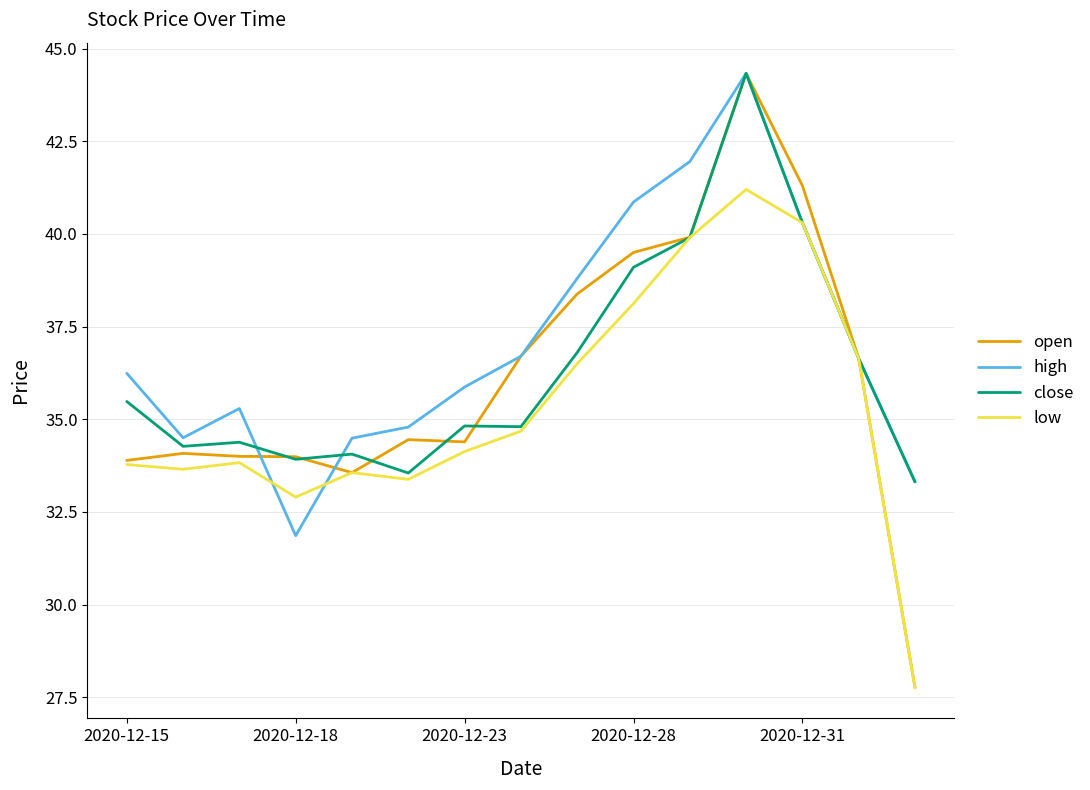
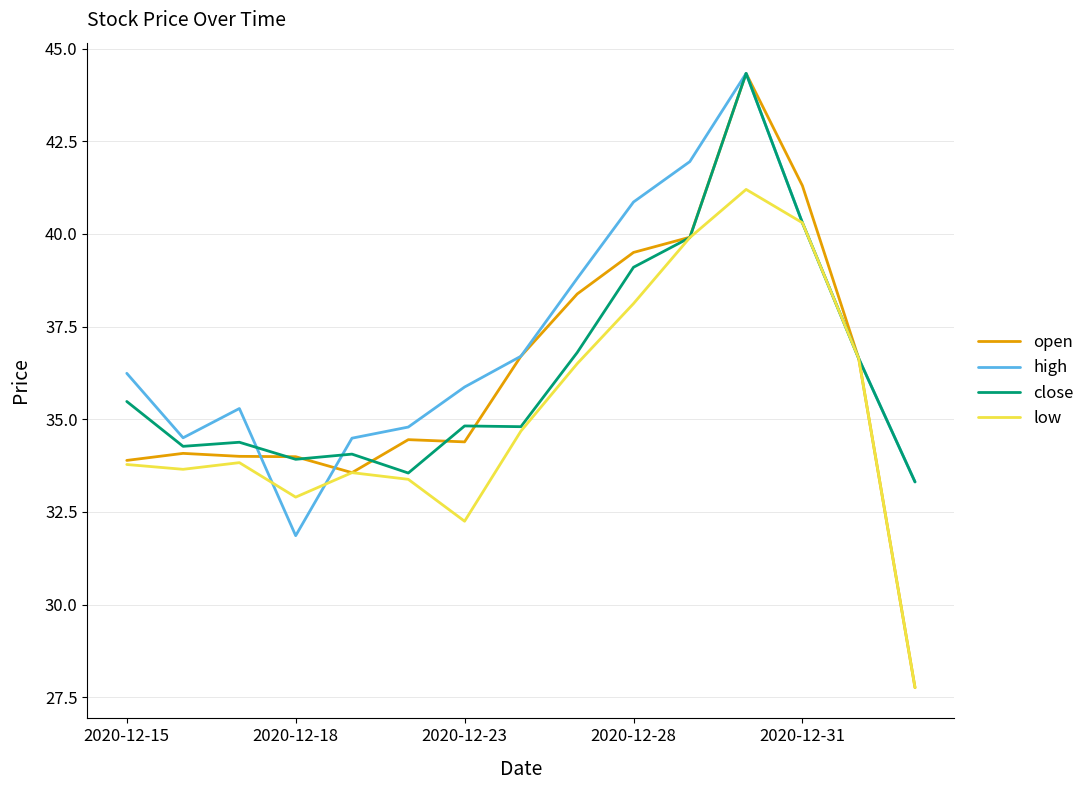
low, 2020-12-23: 34.1 -> 32.3
